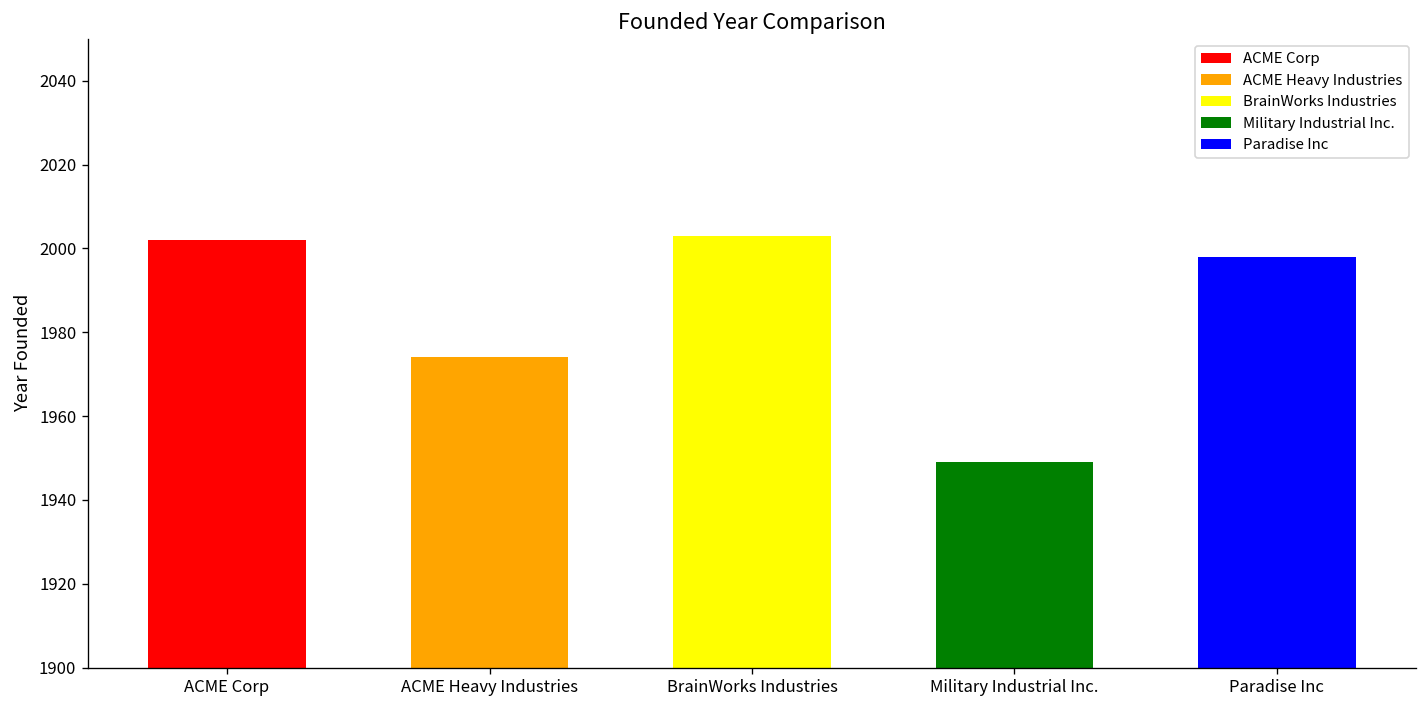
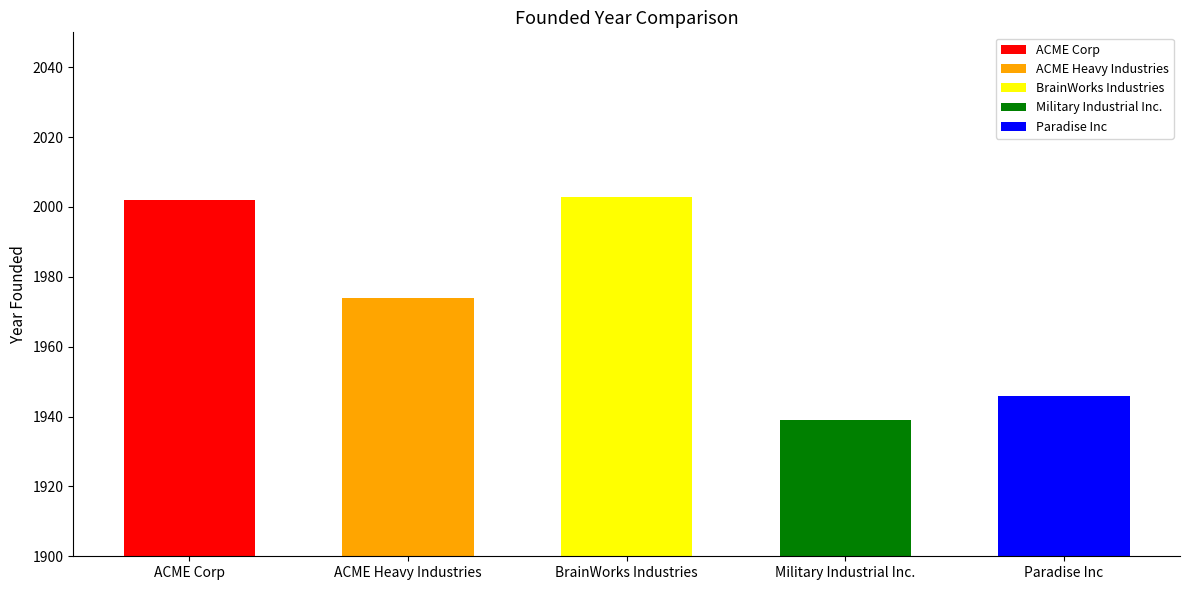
Military Industrial Inc.: 1949 -> 1939
Paradise Inc: 1998 -> 1946
